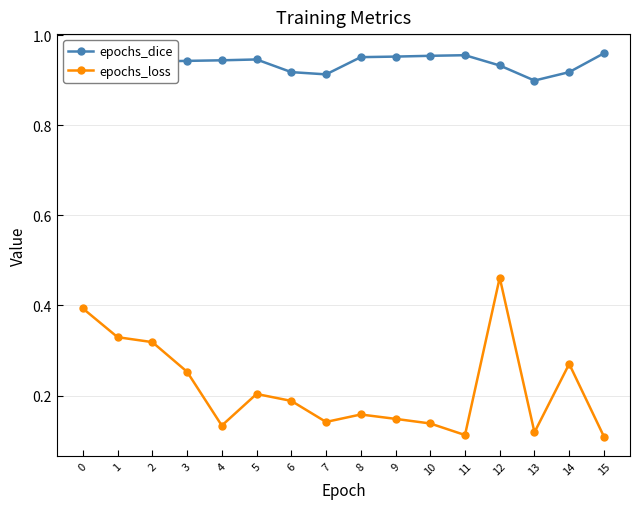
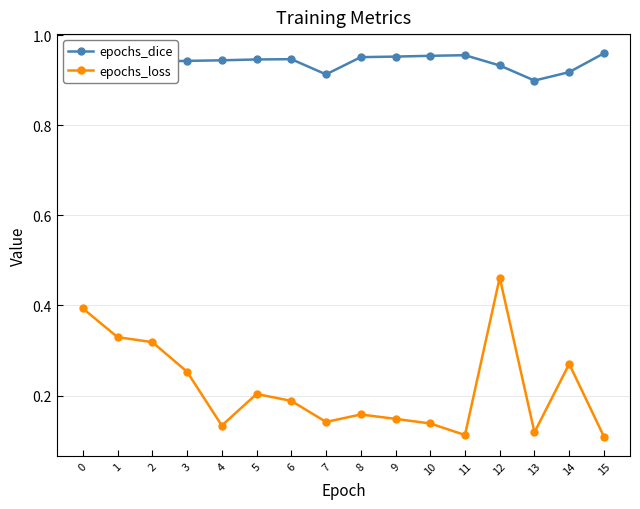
epochs_dice, 6: 0.92 -> 0.95
